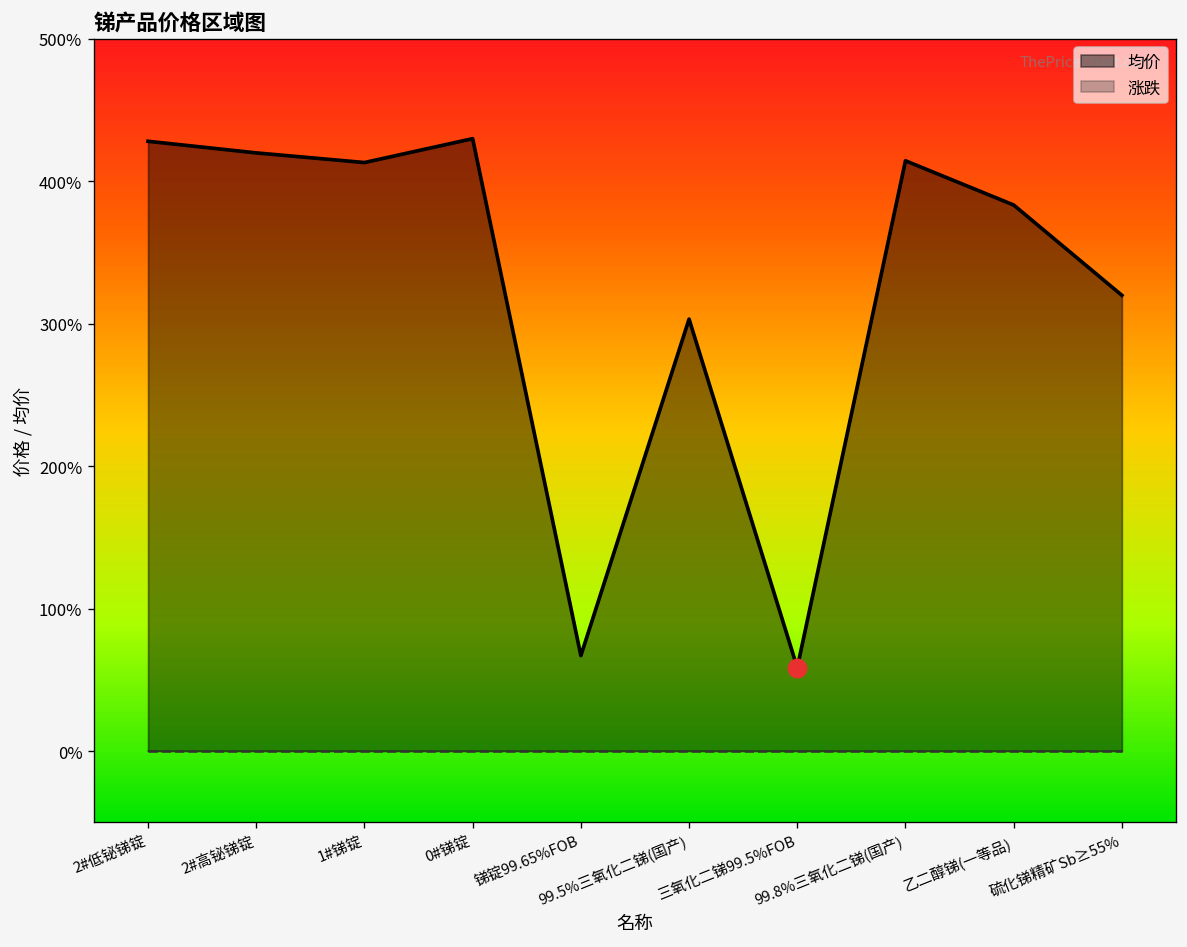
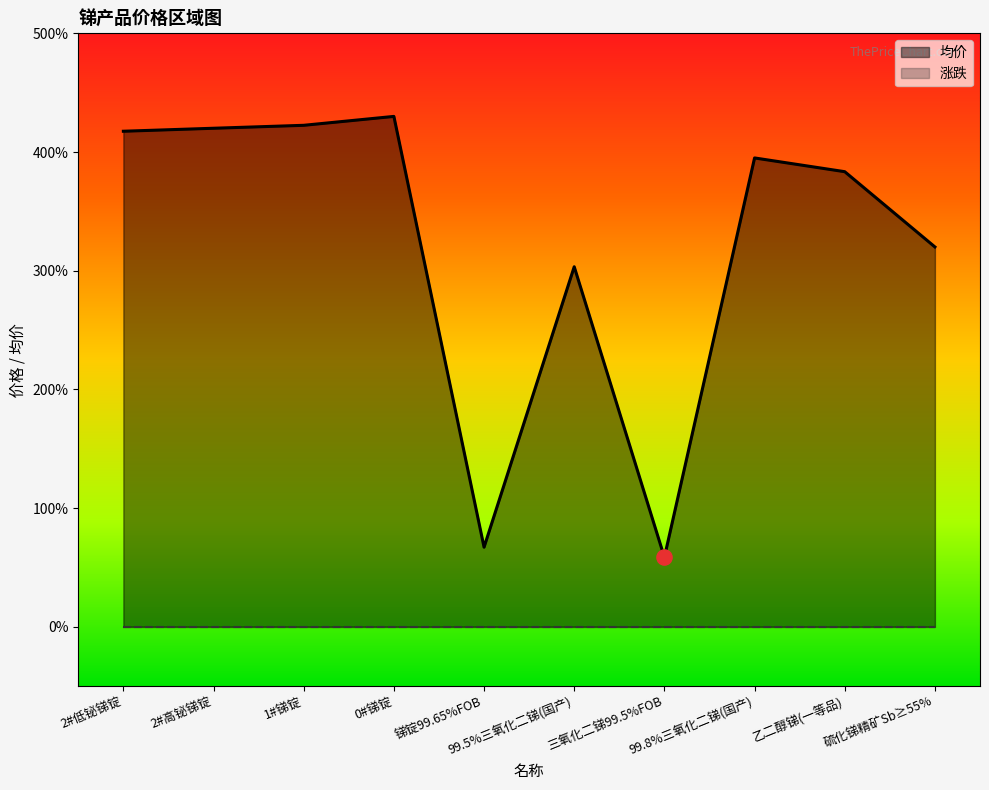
均价, 2#低铋锑锭: 428% -> 418%
均价, 1#锑锭: 413% -> 423%
均价, 99.8%三氧化二锑(国产): 414% -> 395%
